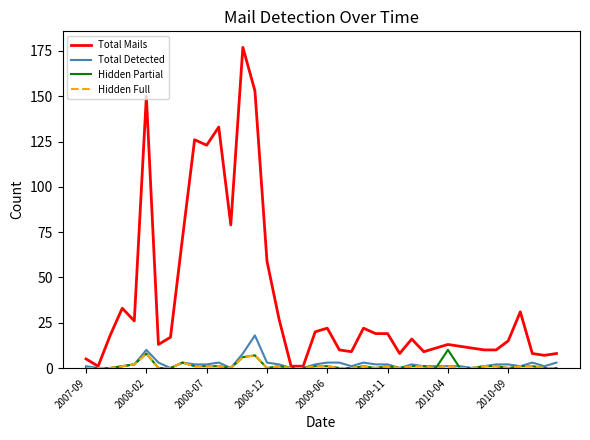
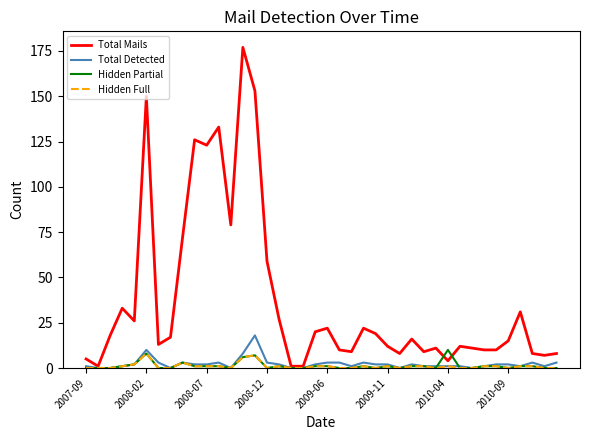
Total Mails, 2009-11: 19 -> 12
Total Mails, 2010-04: 13 -> 4
